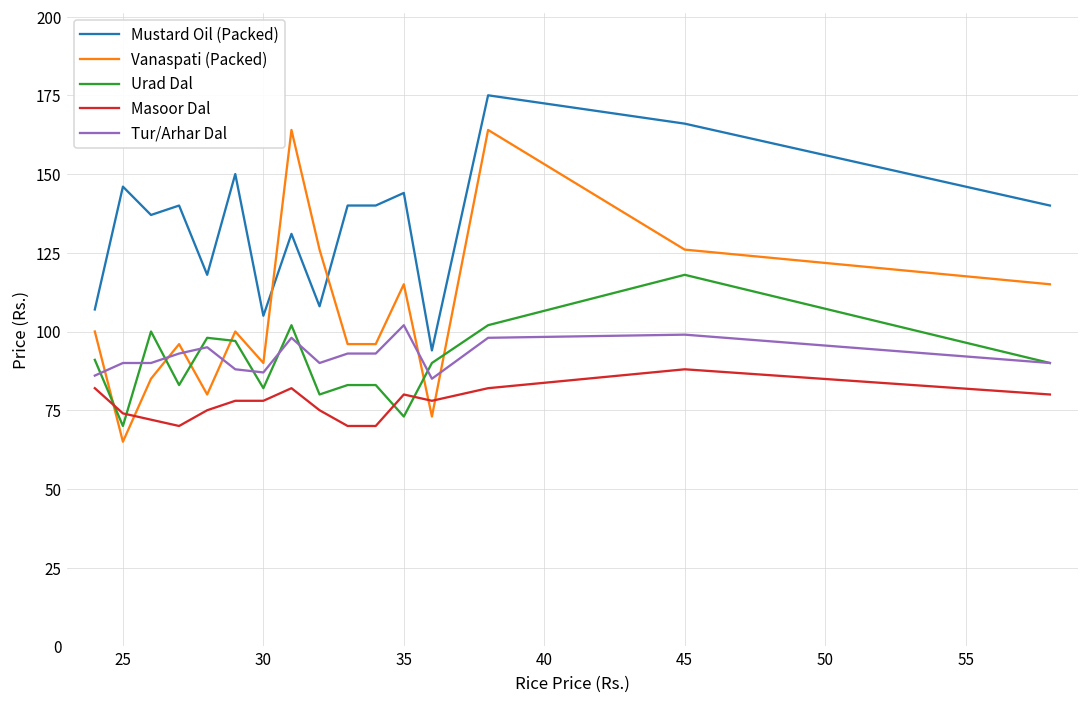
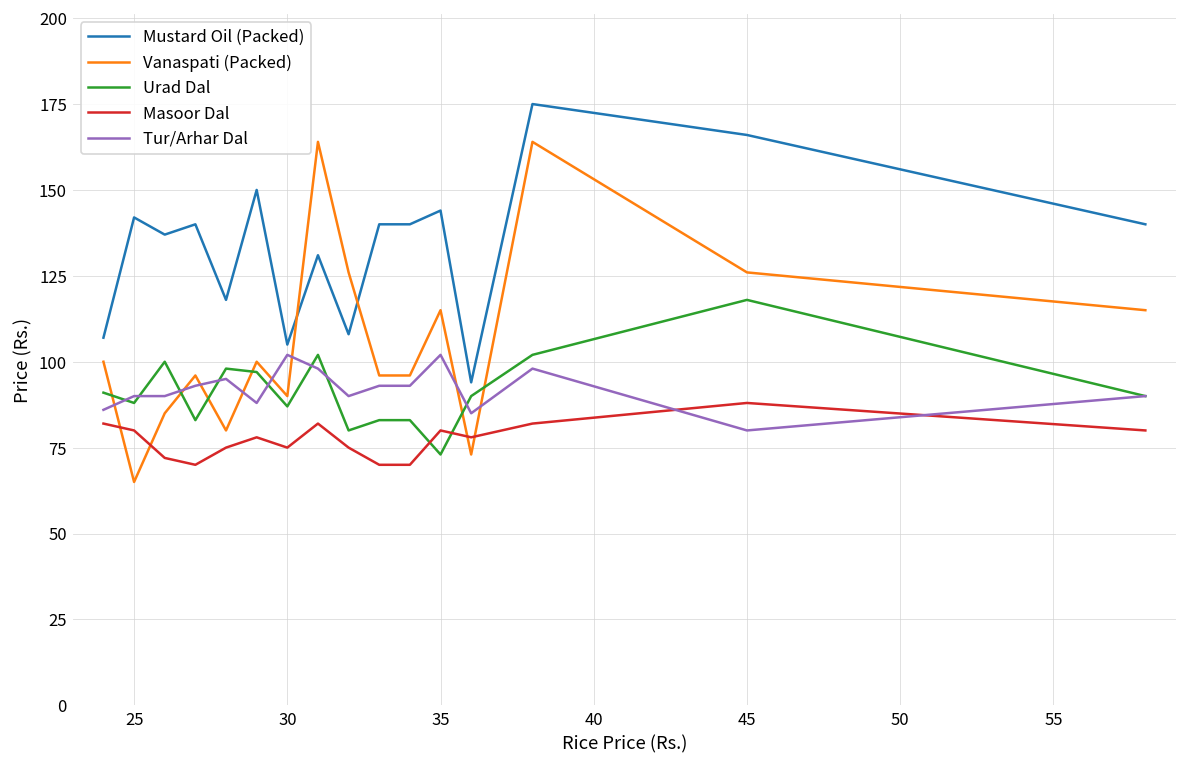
Mustard Oil (Packed), 25: 146 -> 142
Urad Dal, 25: 70 -> 88
Masoor Dal, 25: 74 -> 80
Urad Dal, 30: 82 -> 87
Masoor Dal, 30: 78 -> 75
Tur/Arhar Dal, 30: 87 -> 102
Tur/Arhar Dal, 45: 99 -> 80
